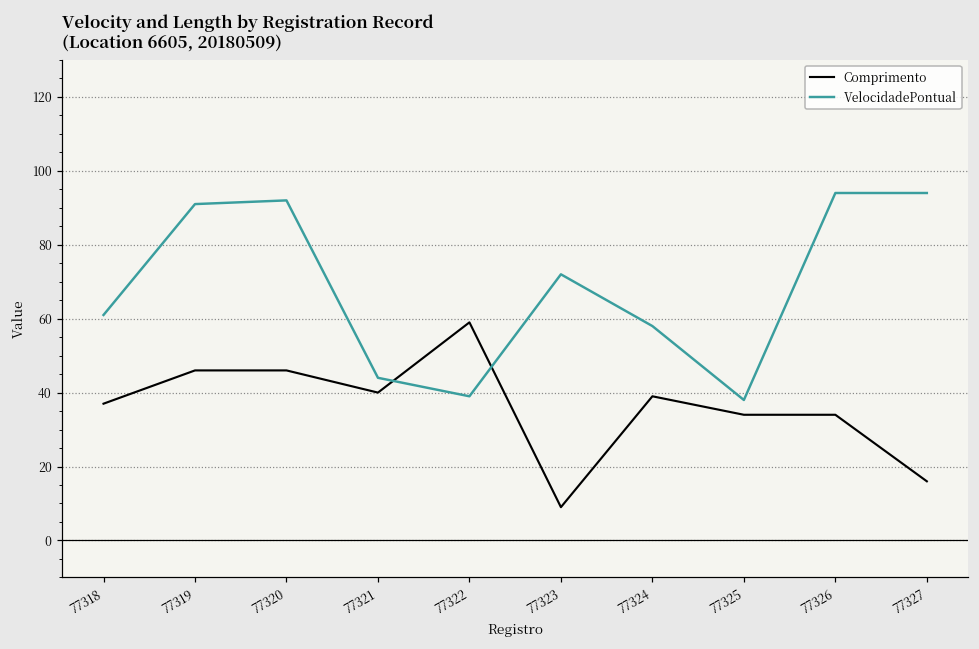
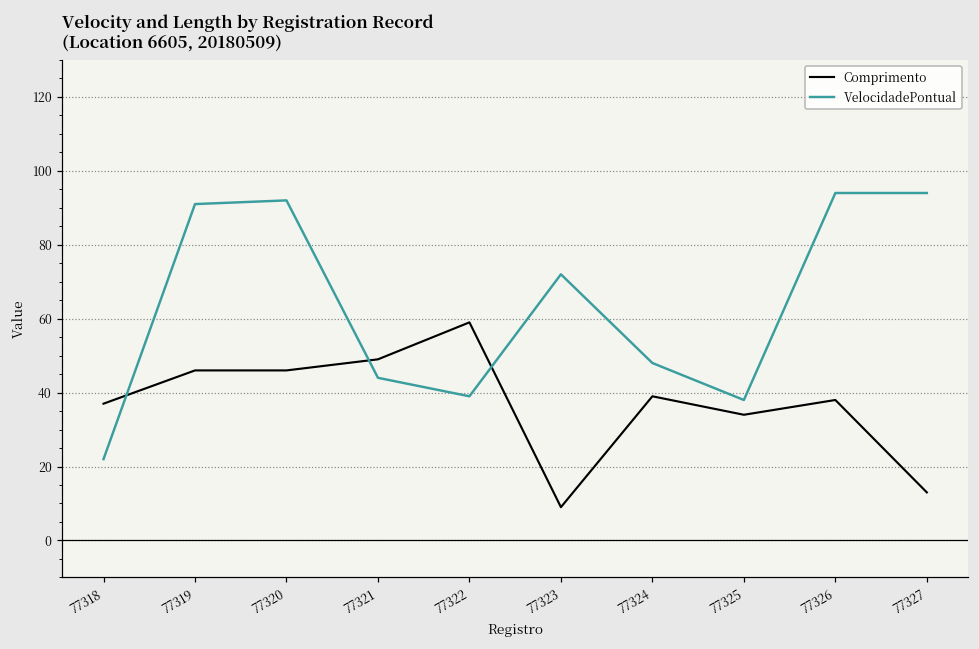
VelocidadePontual, 77318: 61 -> 22
Comprimento, 77321: 40 -> 49
VelocidadePontual, 77324: 58 -> 48
Comprimento, 77326: 34 -> 38
Comprimento, 77327: 16 -> 13
